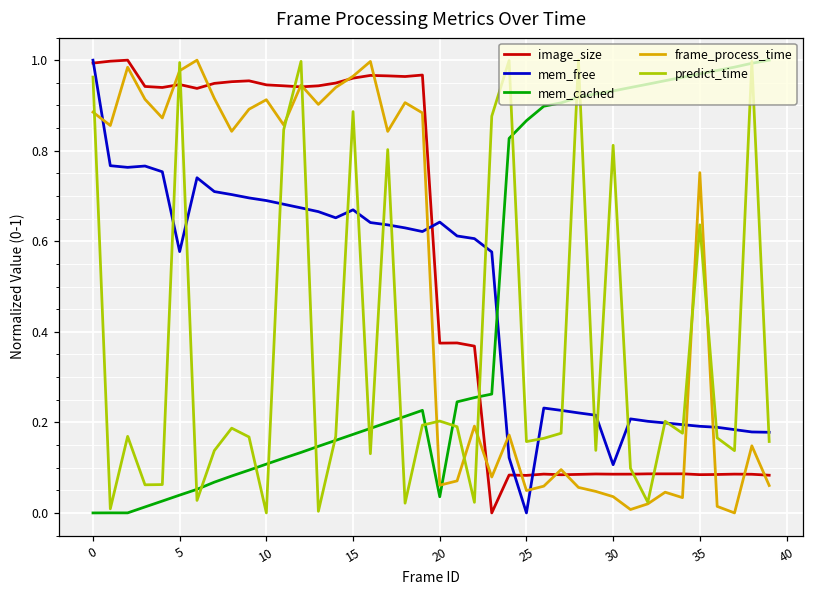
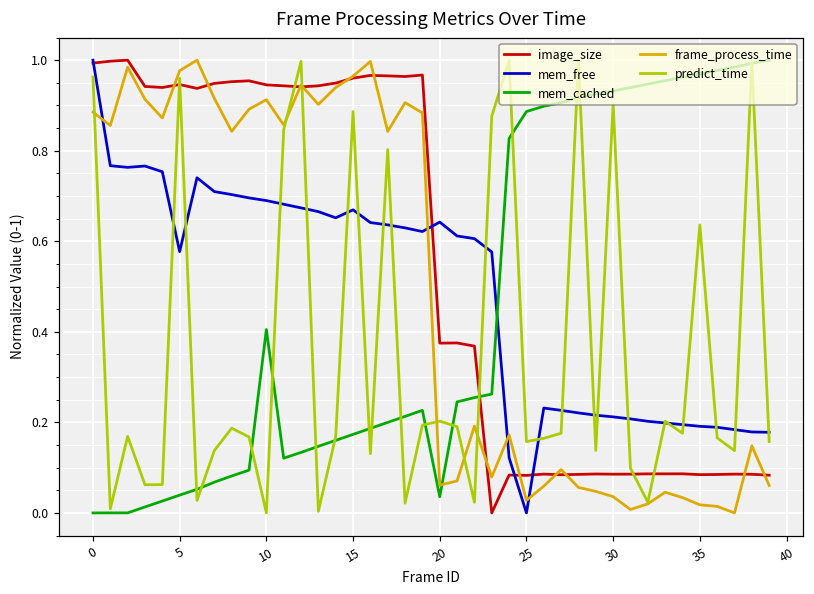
predict_time, 5: 0.99 -> 0.96
mem_cached, 10: 0.11 -> 0.41
mem_cached, 25: 0.87 -> 0.89
frame_process_time, 25: 0.05 -> 0.03
mem_free, 30: 0.11 -> 0.21
predict_time, 30: 0.81 -> 0.90
frame_process_time, 35: 0.75 -> 0.02
